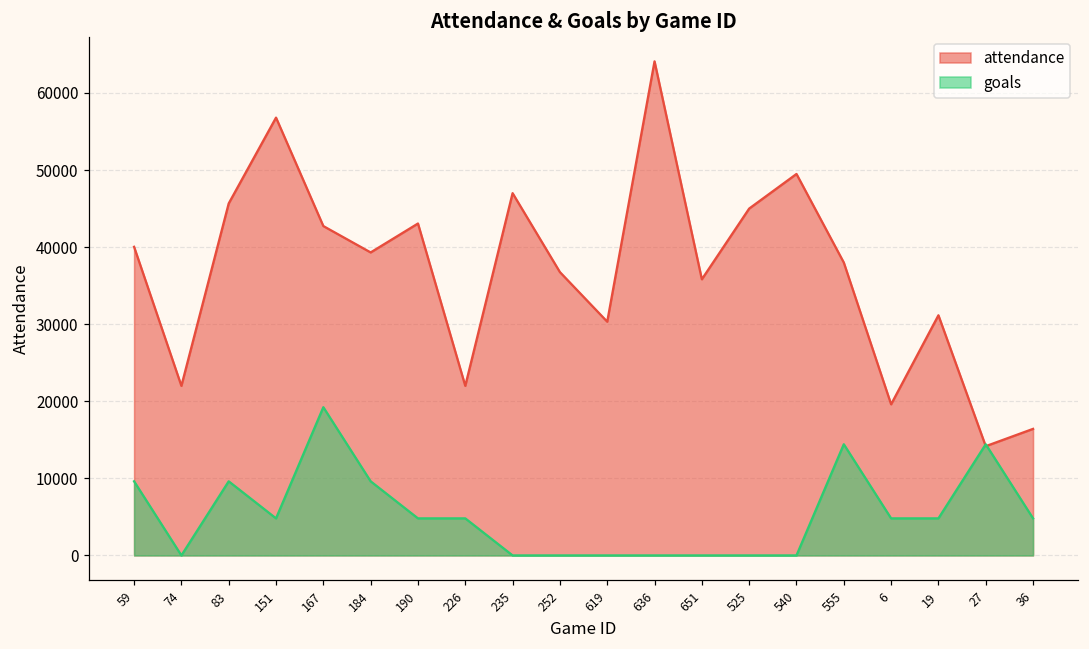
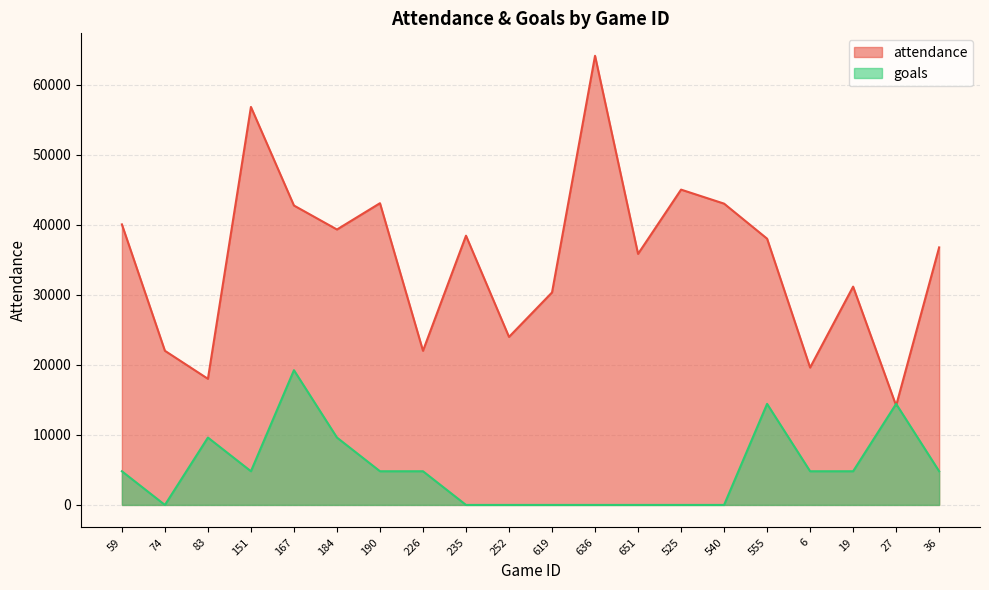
goals, 59: 10000 -> 5000
attendance, 83: 46000 -> 18000
attendance, 235: 47000 -> 38000
attendance, 252: 37000 -> 24000
attendance, 540: 49000 -> 43000
attendance, 36: 16000 -> 37000
